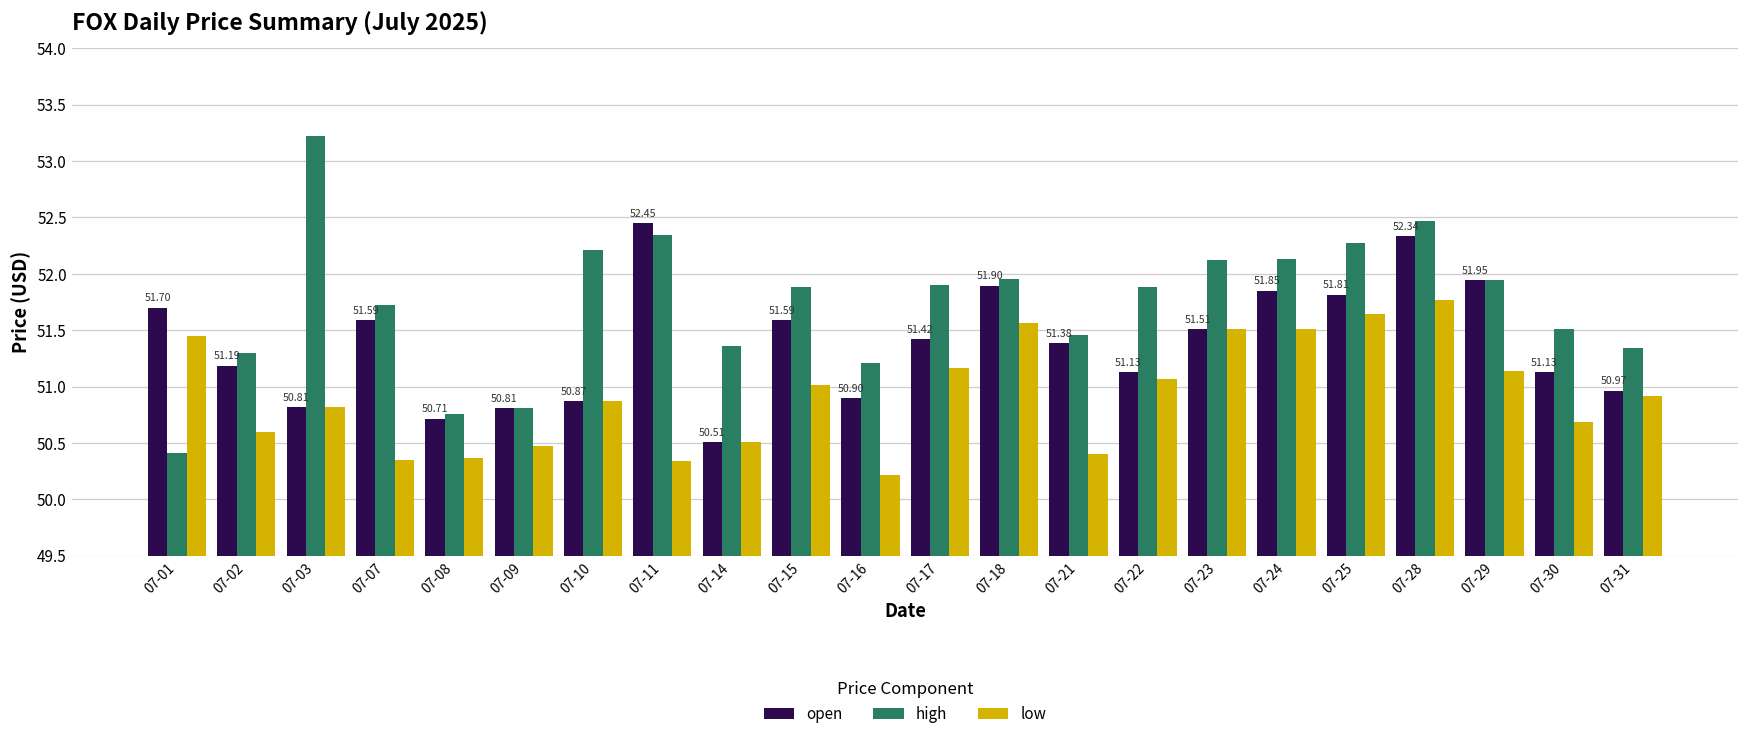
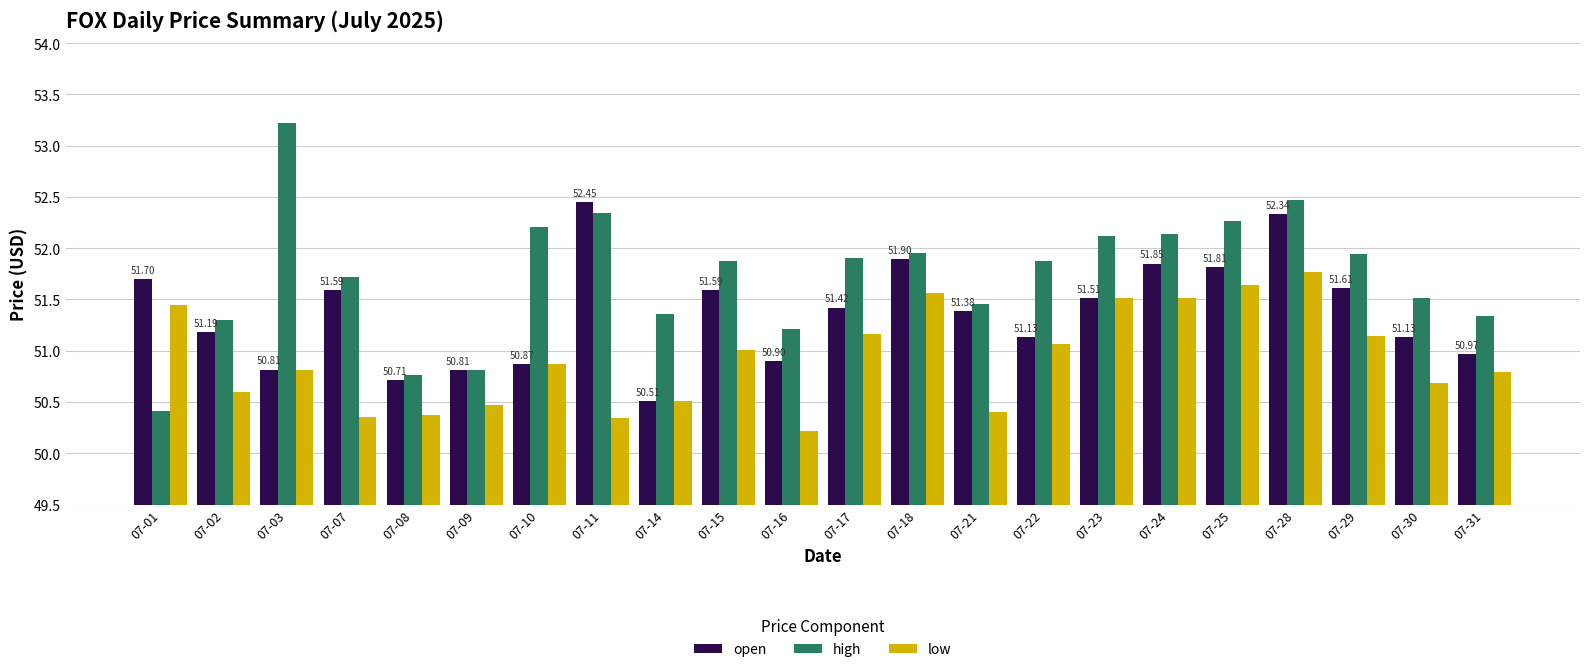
open, 07-29: 51.95 -> 51.61
low, 07-31: 50.92 -> 50.79
